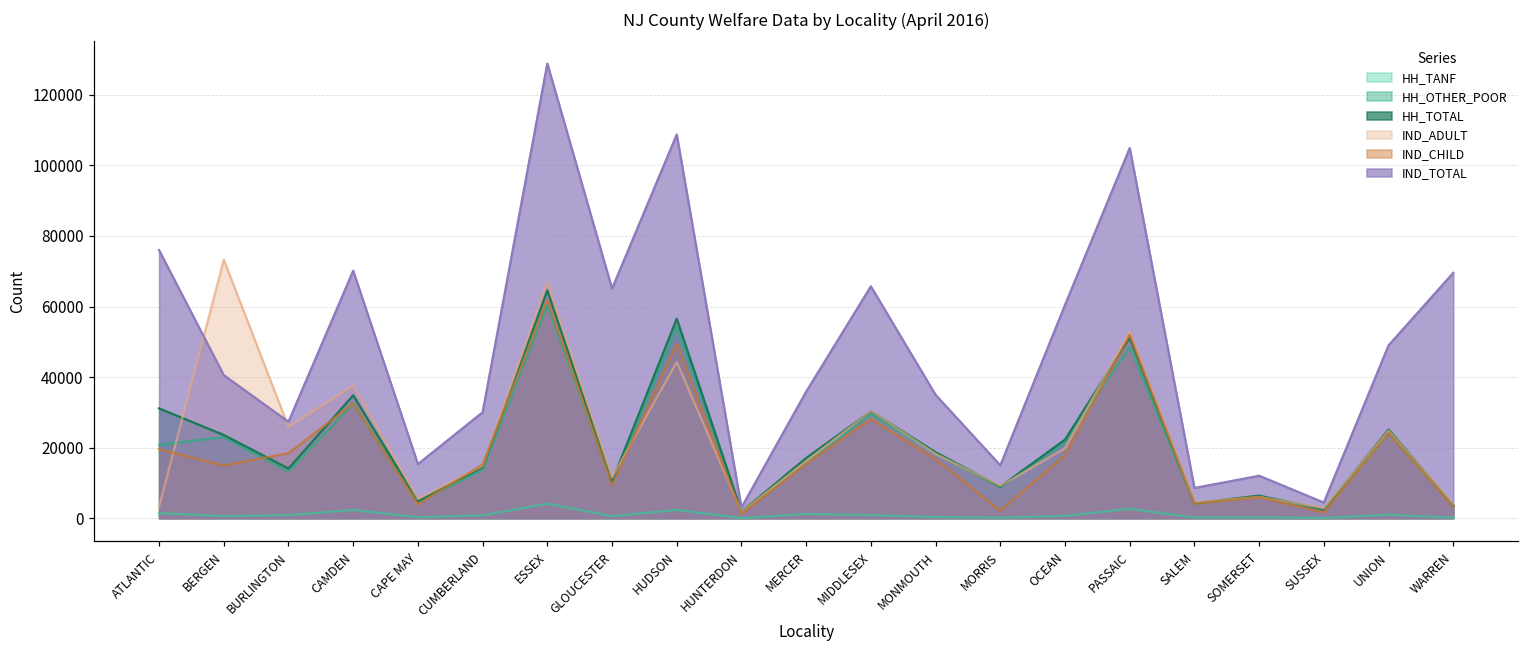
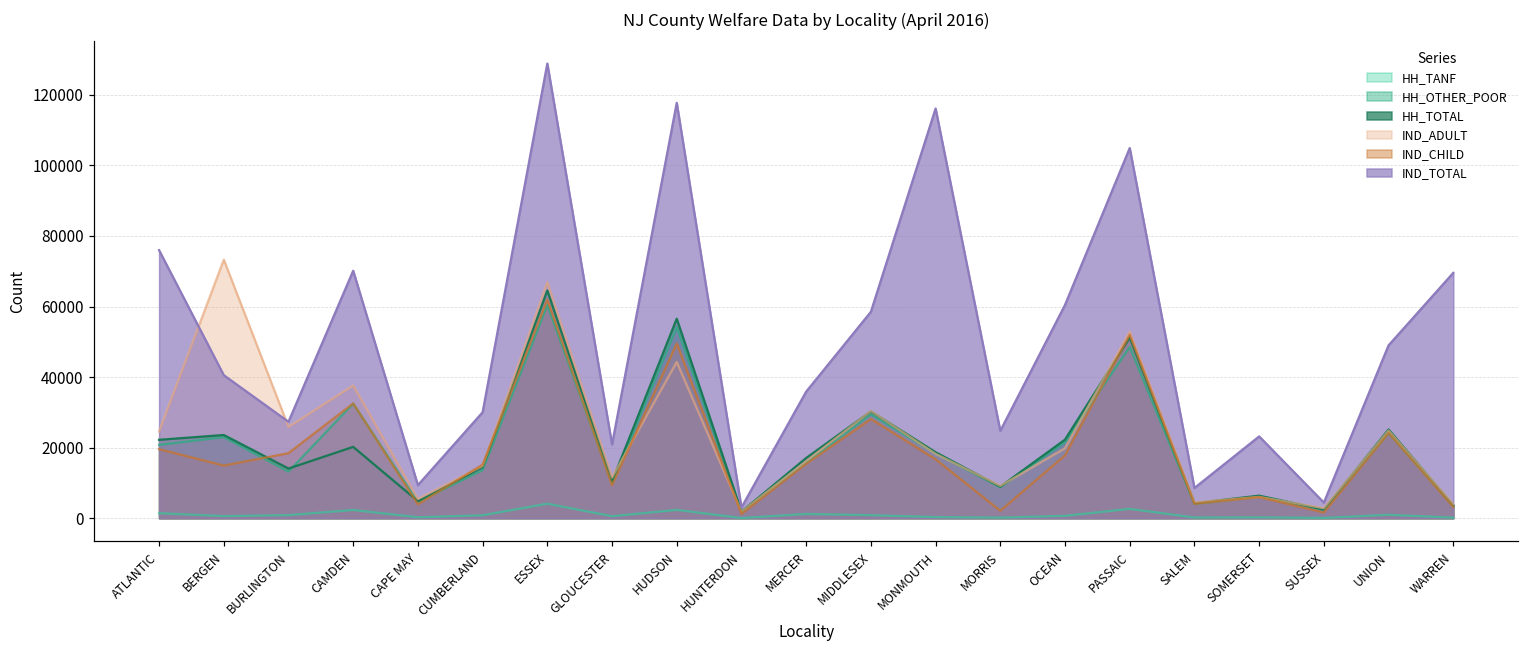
HH_TOTAL, ATLANTIC: 31000 -> 22000
IND_ADULT, ATLANTIC: 3000 -> 25000
HH_TOTAL, CAMDEN: 35000 -> 20000
IND_TOTAL, CAPE MAY: 15000 -> 9000
IND_TOTAL, GLOUCESTER: 65000 -> 21000
IND_TOTAL, HUDSON: 109000 -> 118000
IND_TOTAL, MIDDLESEX: 66000 -> 58000
IND_TOTAL, MONMOUTH: 35000 -> 116000
IND_TOTAL, MORRIS: 15000 -> 25000
IND_TOTAL, SOMERSET: 12000 -> 23000
